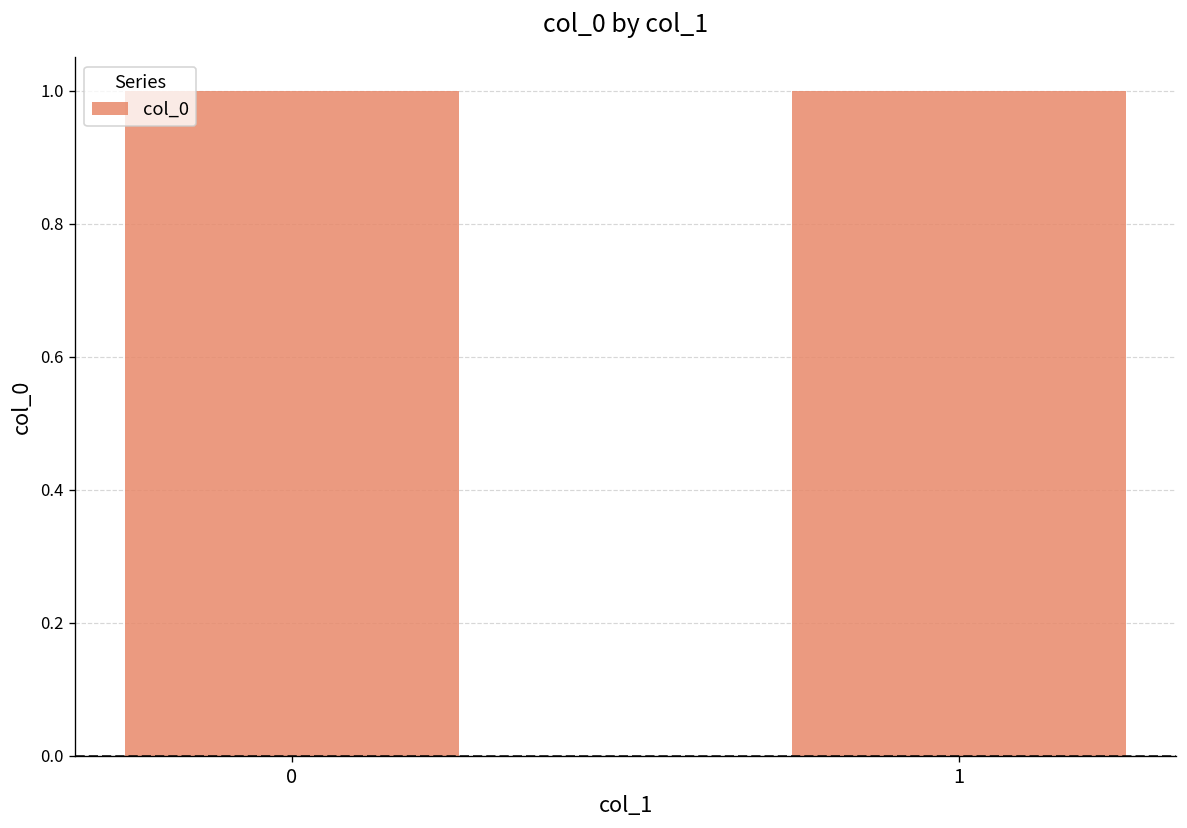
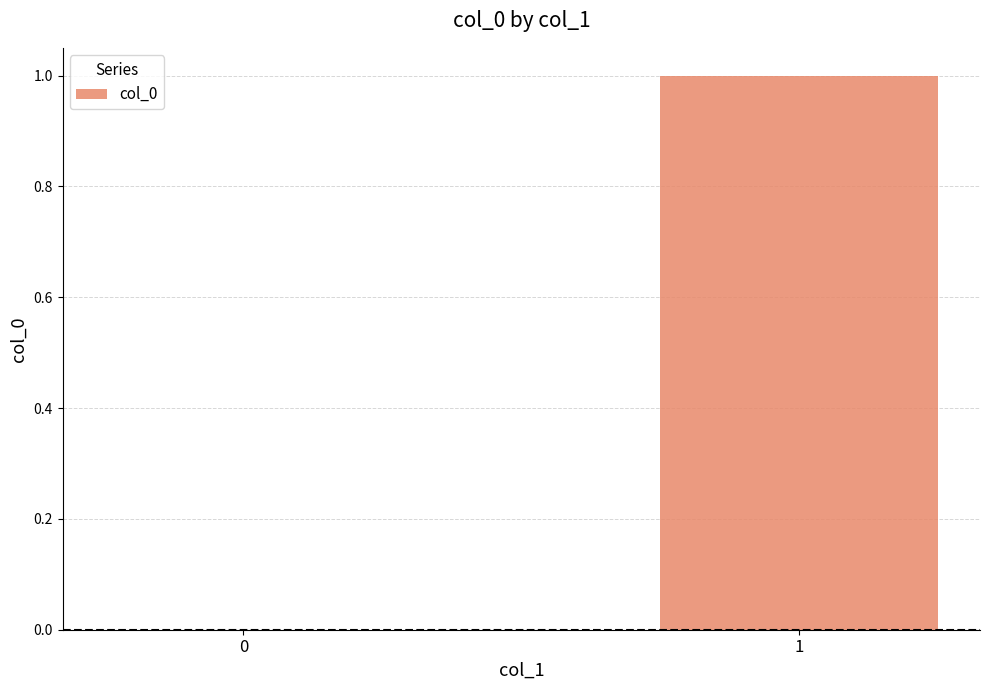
0: 1 -> 0
